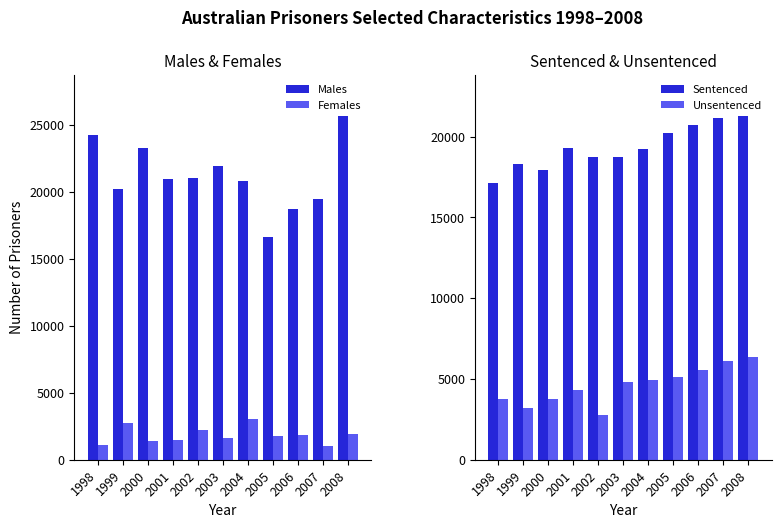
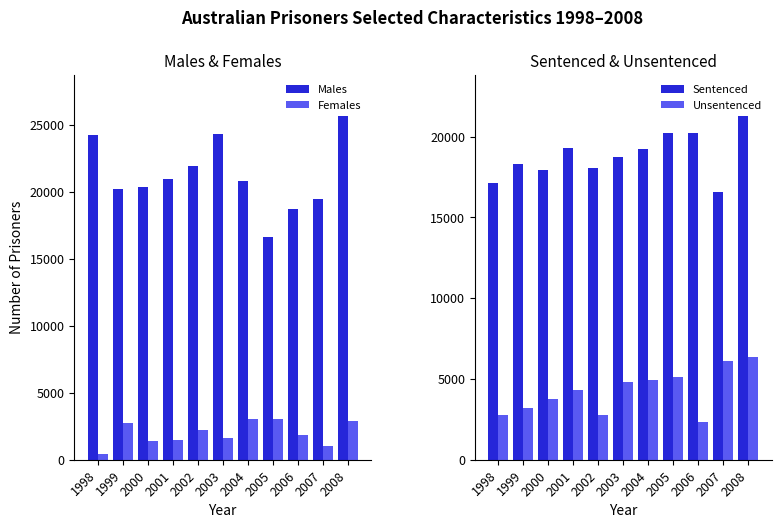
Males & Females, Females, 1998: 1100 -> 400
Males & Females, Males, 2000: 23300 -> 20300
Males & Females, Males, 2002: 21000 -> 21900
Males & Females, Males, 2003: 22000 -> 24300
Males & Females, Females, 2005: 1700 -> 3000
Males & Females, Females, 2008: 2000 -> 2900
Sentenced & Unsentenced, Unsentenced, 1998: 3800 -> 2800
Sentenced & Unsentenced, Sentenced, 2002: 18700 -> 18100
Sentenced & Unsentenced, Sentenced, 2006: 20700 -> 20200
Sentenced & Unsentenced, Unsentenced, 2006: 5600 -> 2300
Sentenced & Unsentenced, Sentenced, 2007: 21100 -> 16500
